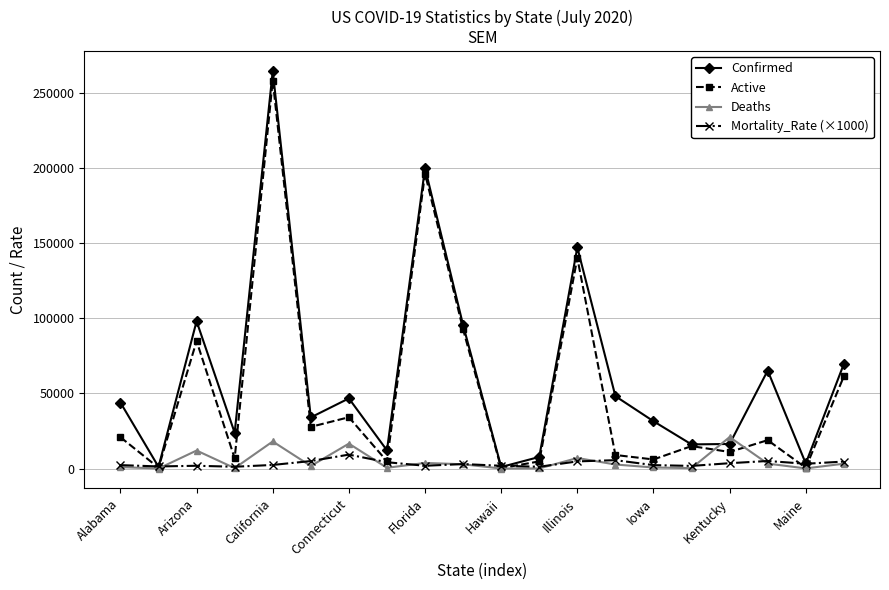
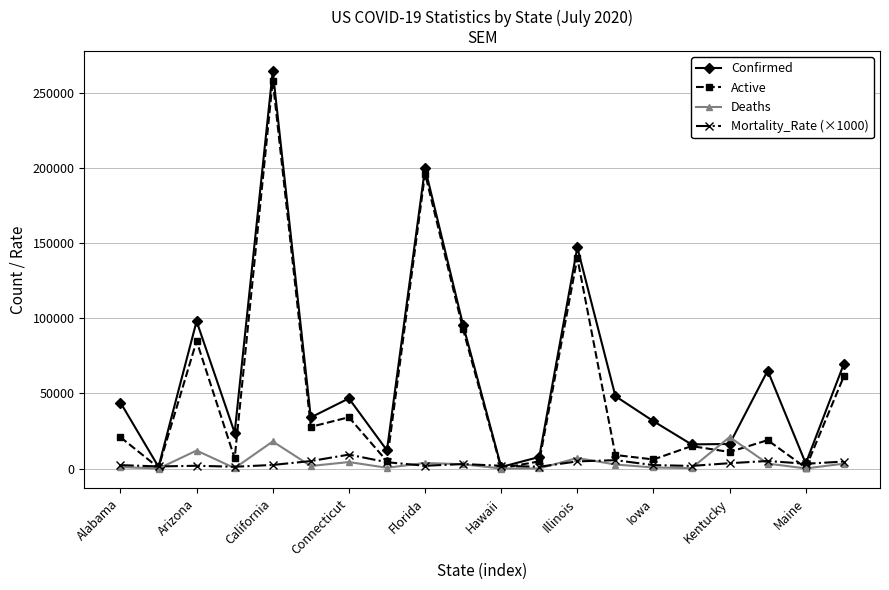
Deaths, Connecticut: 17000 -> 4000
